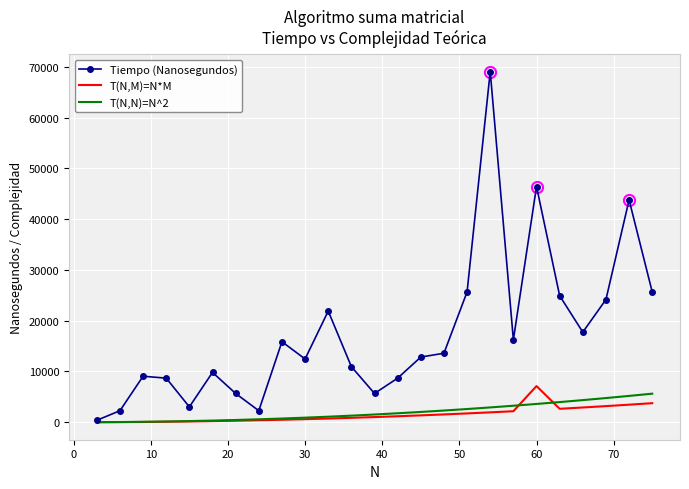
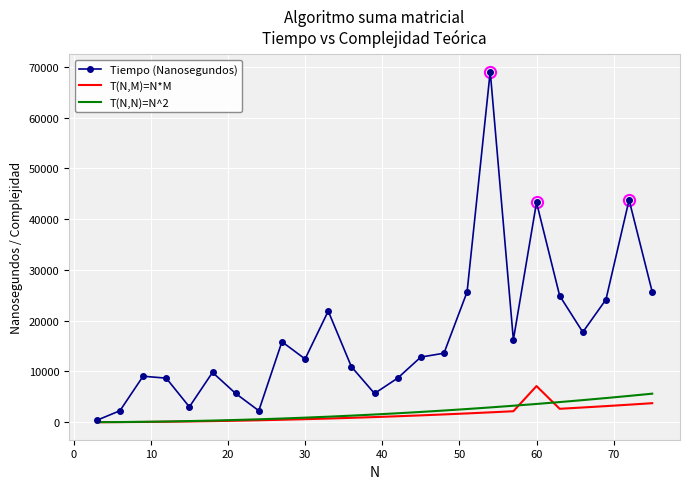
Tiempo (Nanosegundos), 60: 46000 -> 43000
